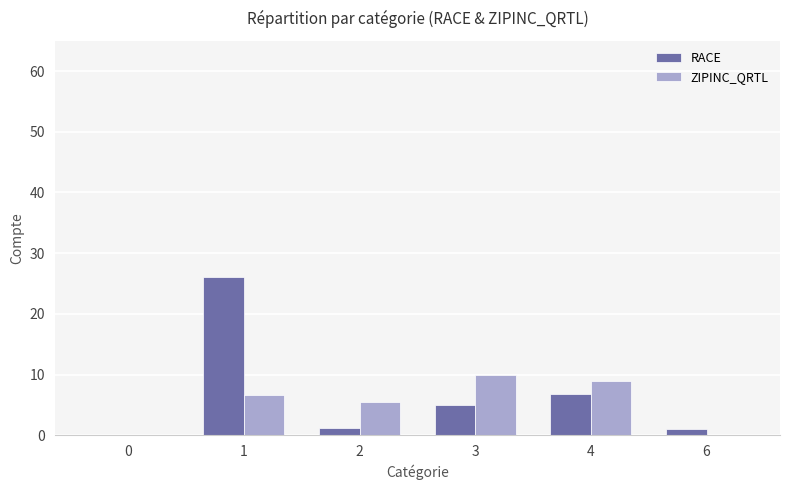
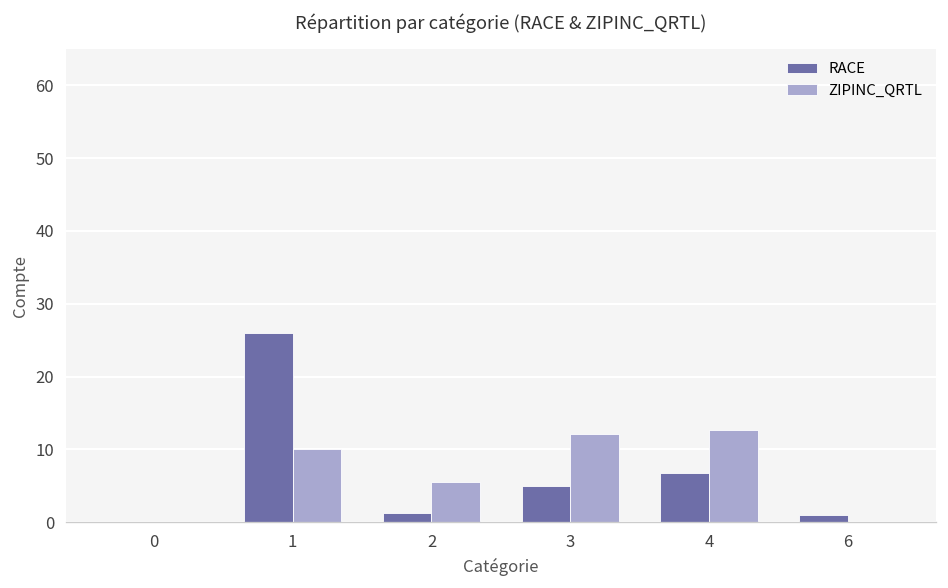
ZIPINC_QRTL, 1: 7 -> 10
ZIPINC_QRTL, 3: 10 -> 12
ZIPINC_QRTL, 4: 9 -> 13
